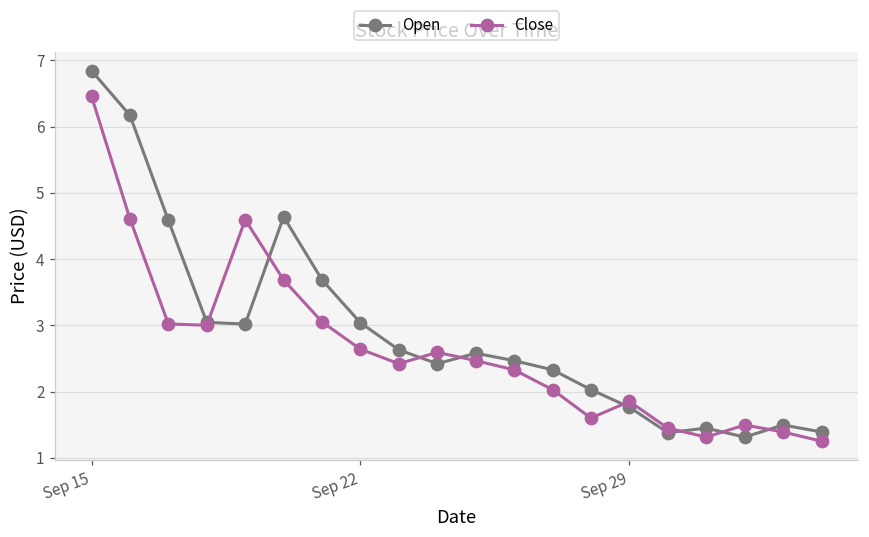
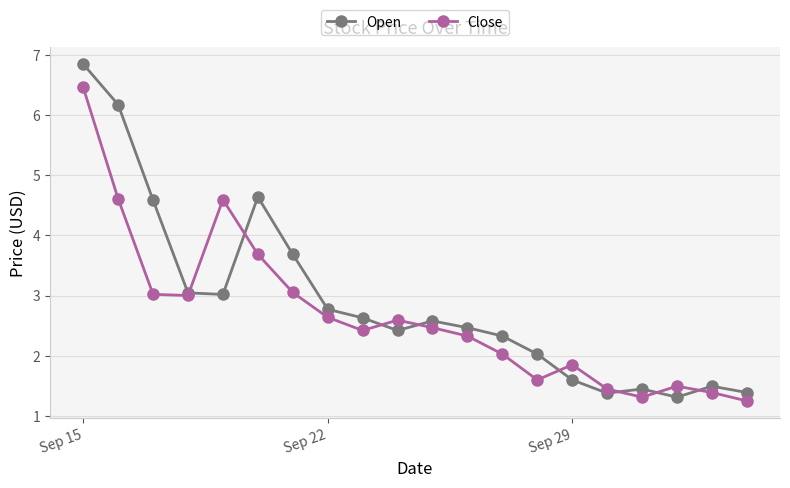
Open, Sep 22: 3.0 -> 2.8
Open, Sep 29: 1.8 -> 1.6
